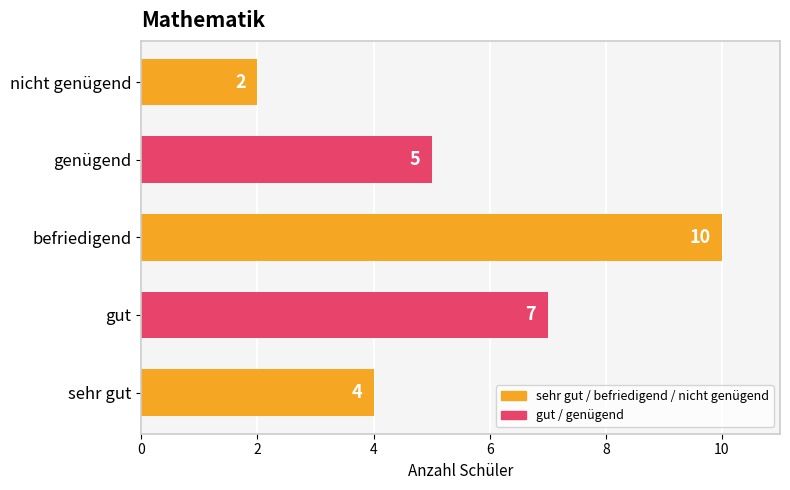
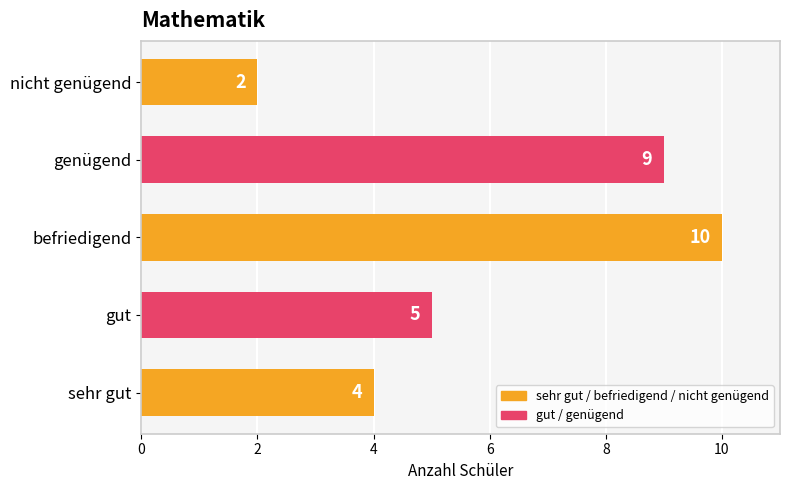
genügend: 5 -> 9
gut: 7 -> 5
